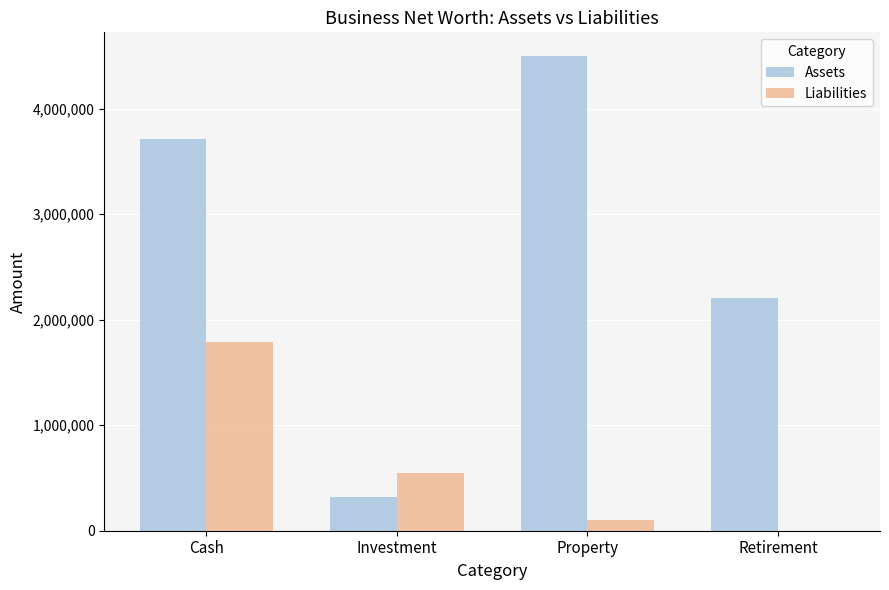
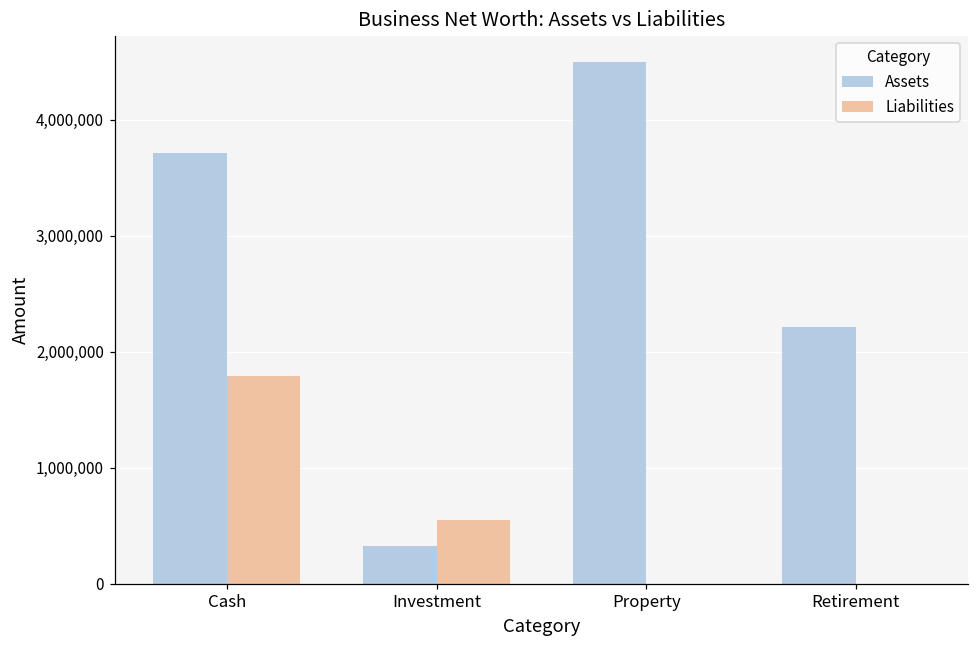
Liabilities, Property: 110,000 -> 0
